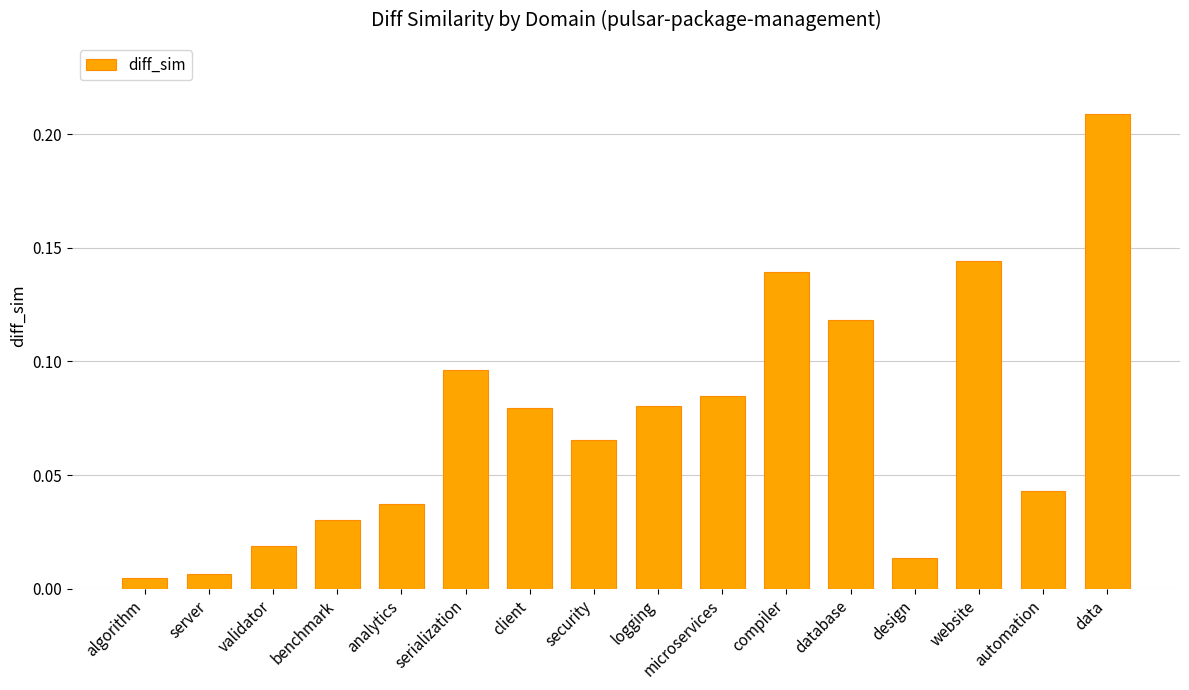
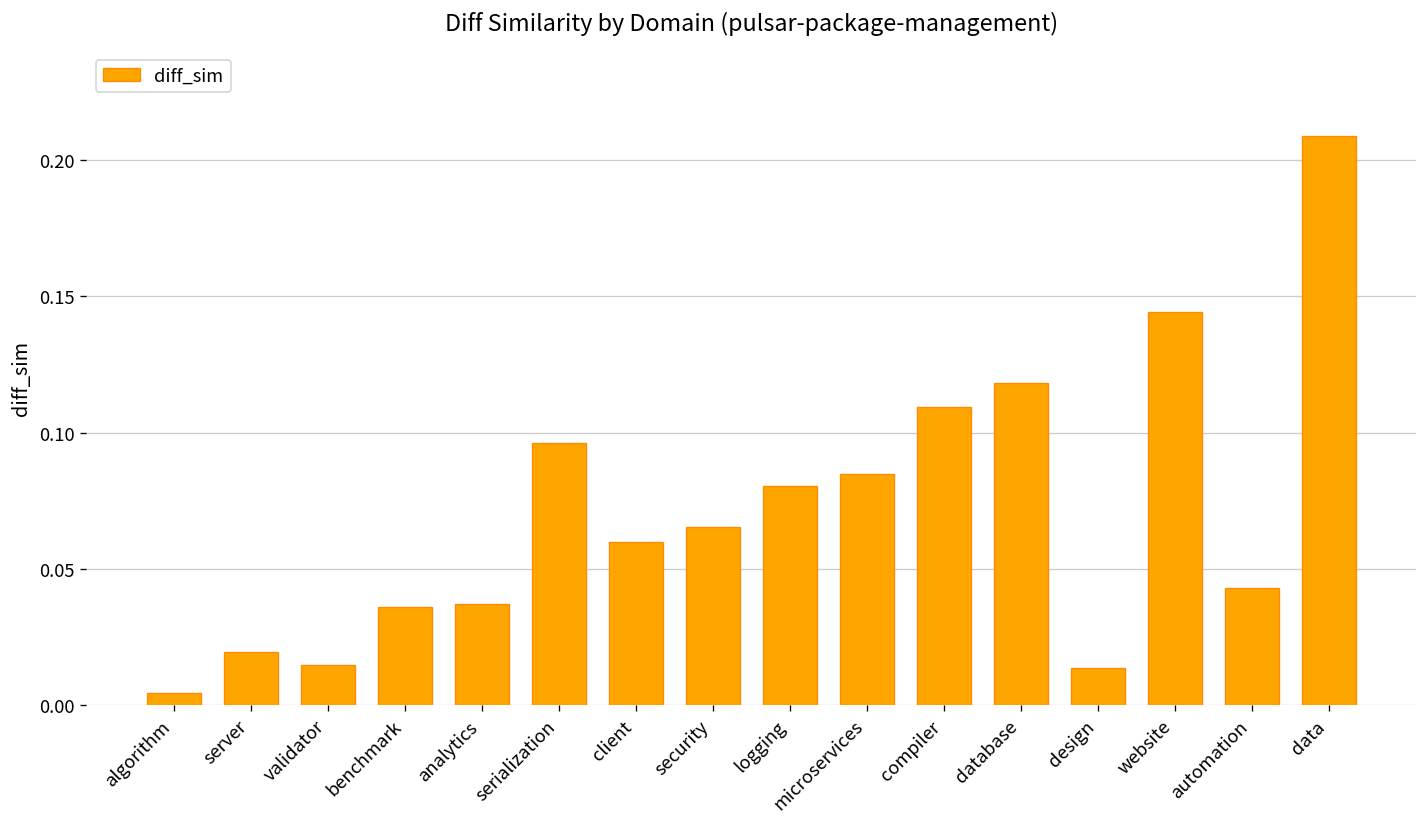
server: 0.006 -> 0.019
validator: 0.019 -> 0.015
benchmark: 0.030 -> 0.036
client: 0.080 -> 0.060
compiler: 0.139 -> 0.110
